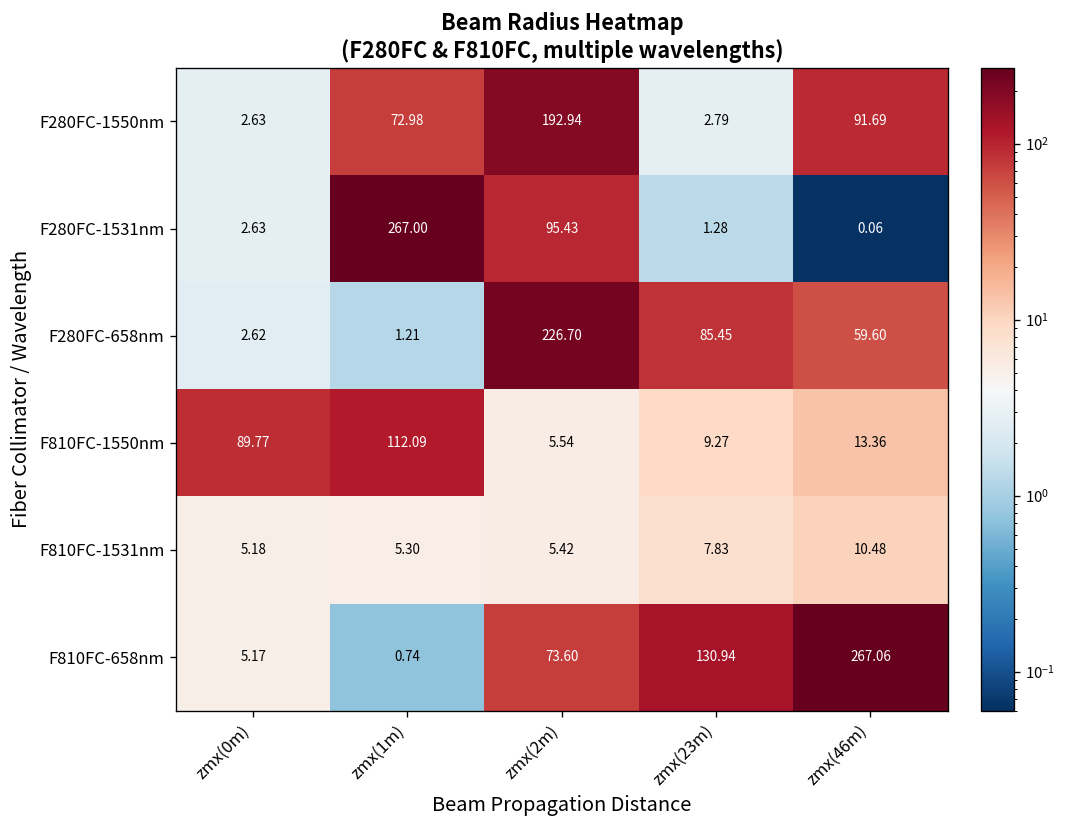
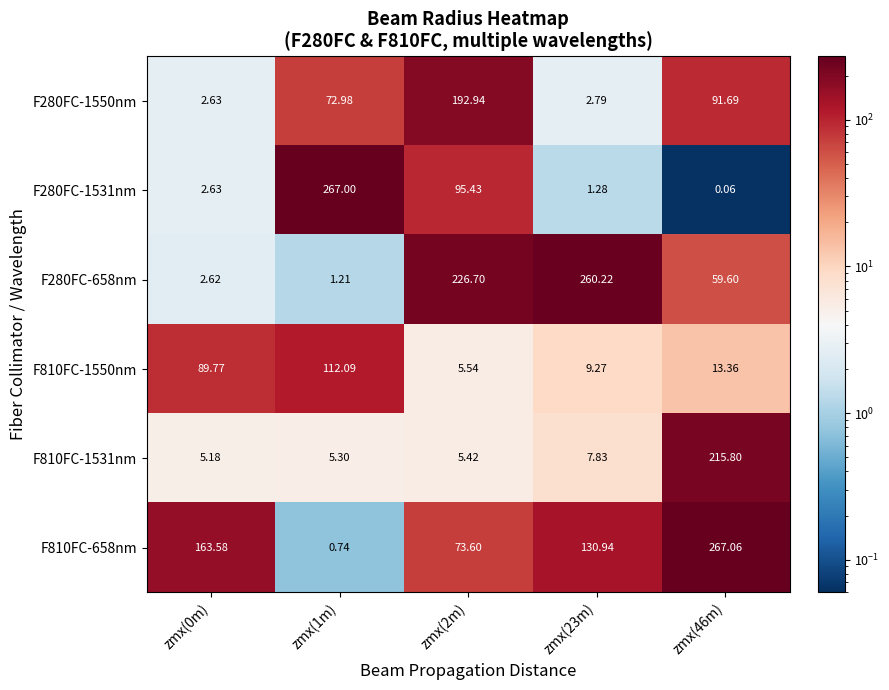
F280FC-658nm, zmx(23m): 85.45 -> 260.22
F810FC-1531nm, zmx(46m): 10.48 -> 215.80
F810FC-658nm, zmx(0m): 5.17 -> 163.58
